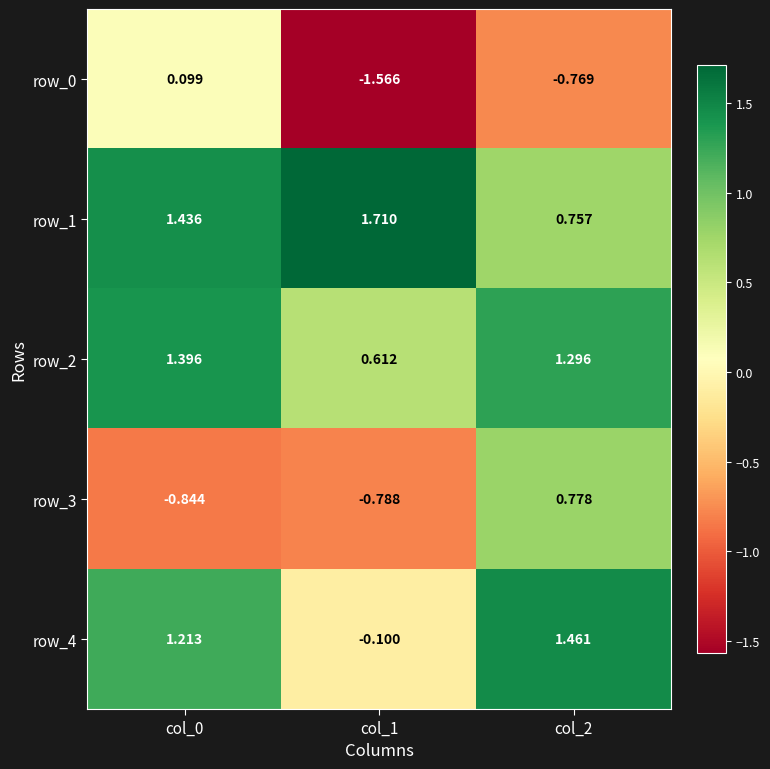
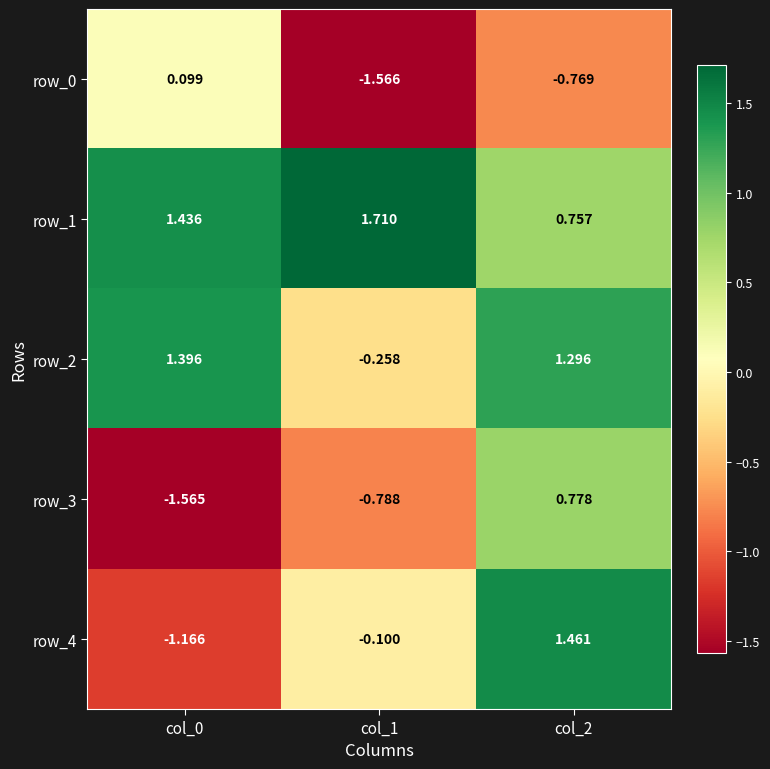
row_2, col_1: 0.612 -> -0.258
row_3, col_0: -0.844 -> -1.565
row_4, col_0: 1.213 -> -1.166
